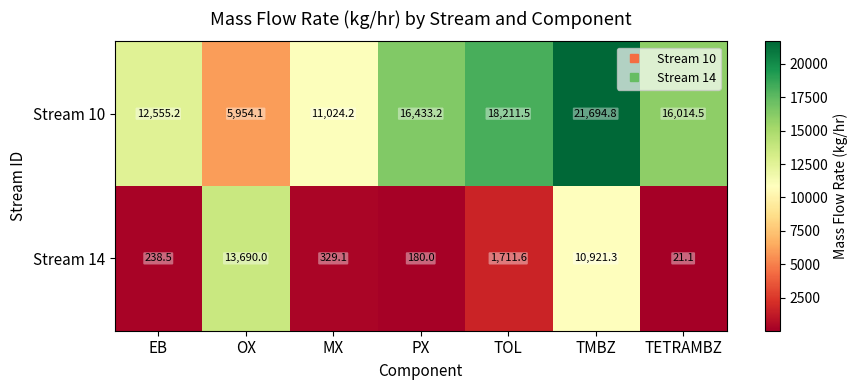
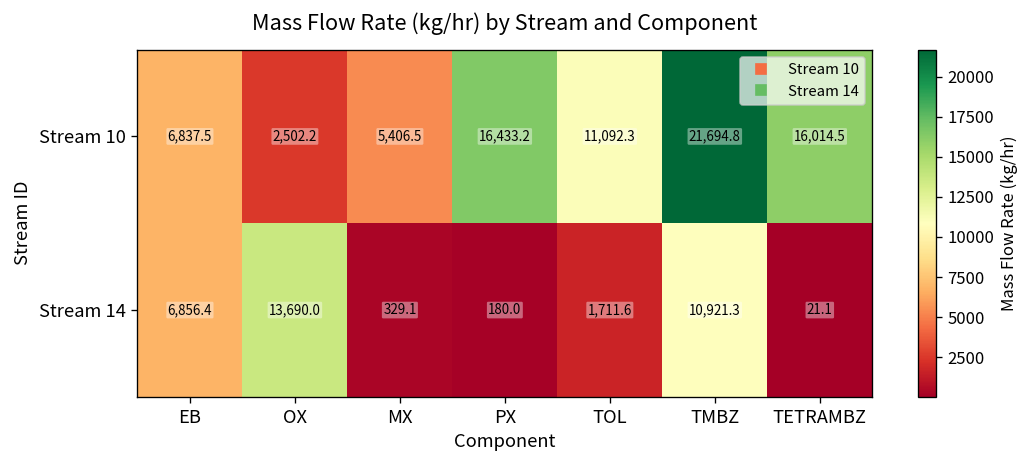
Stream 10, EB: 12,555.2 -> 6,837.5
Stream 10, OX: 5,954.1 -> 2,502.2
Stream 10, MX: 11,024.2 -> 5,406.5
Stream 10, TOL: 18,211.5 -> 11,092.3
Stream 14, EB: 238.5 -> 6,856.4
